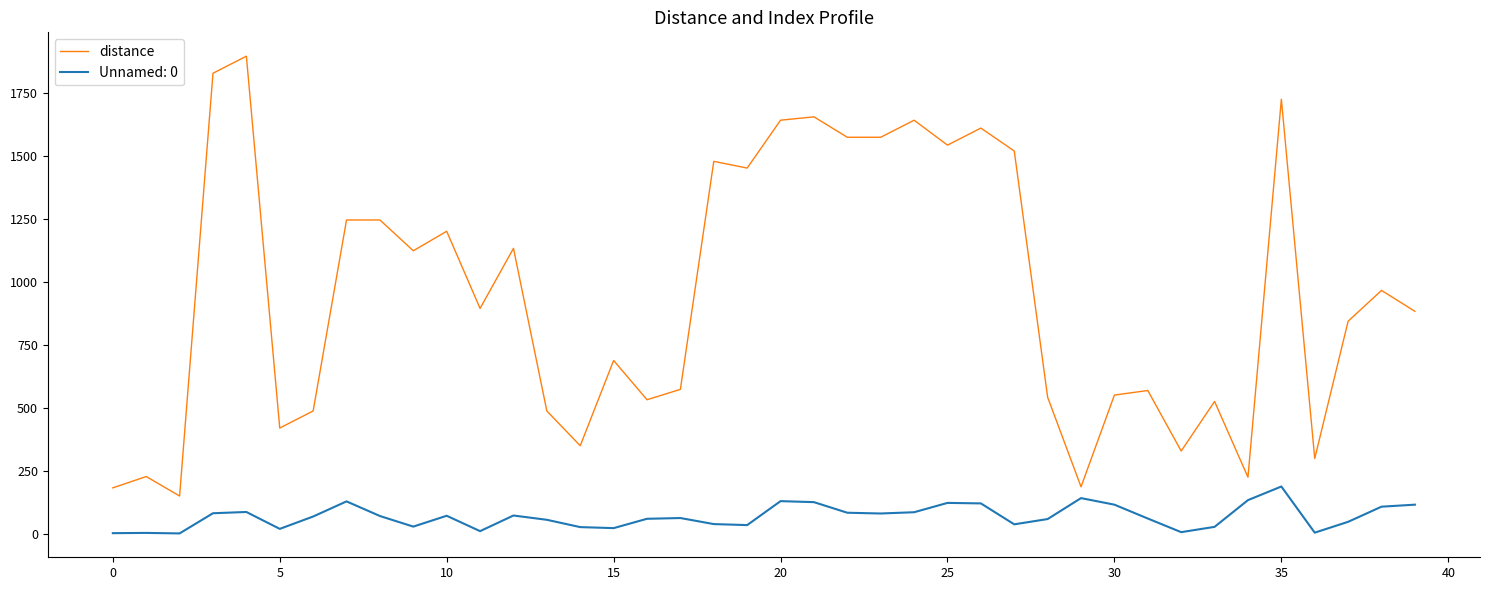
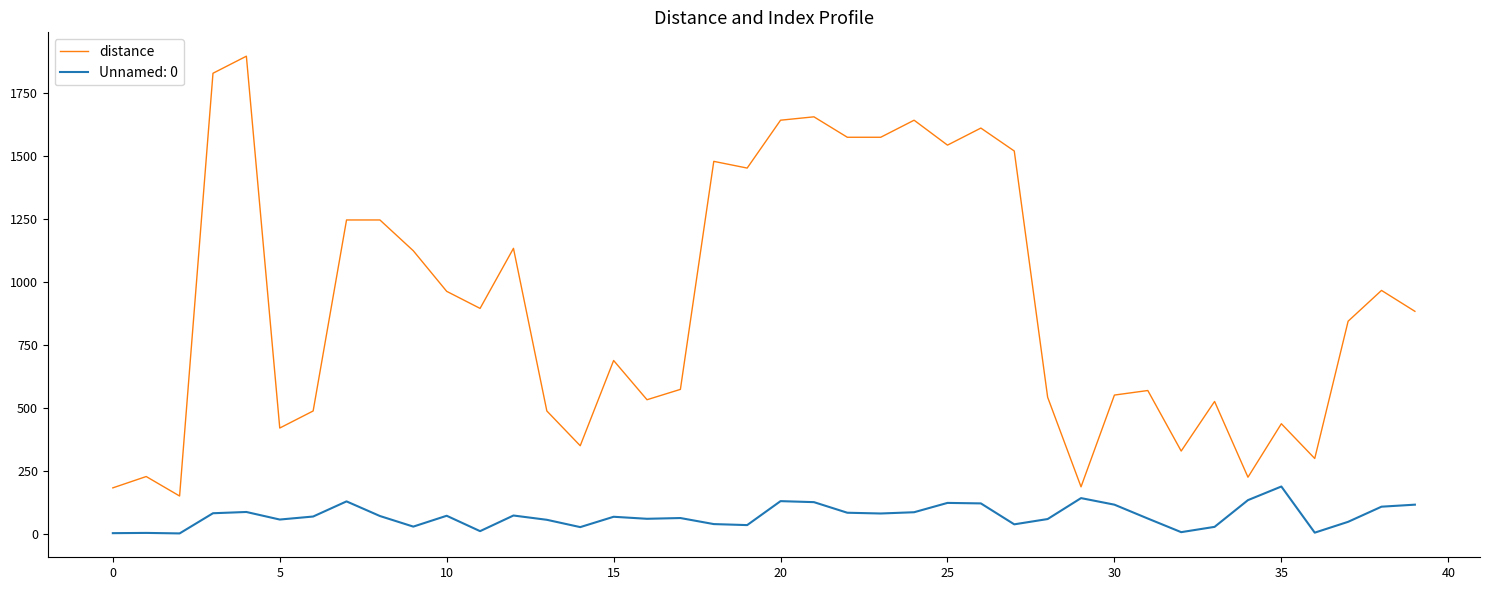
Unnamed: 0, 5: 20 -> 60
distance, 10: 1200 -> 960
Unnamed: 0, 15: 20 -> 70
distance, 35: 1720 -> 440
